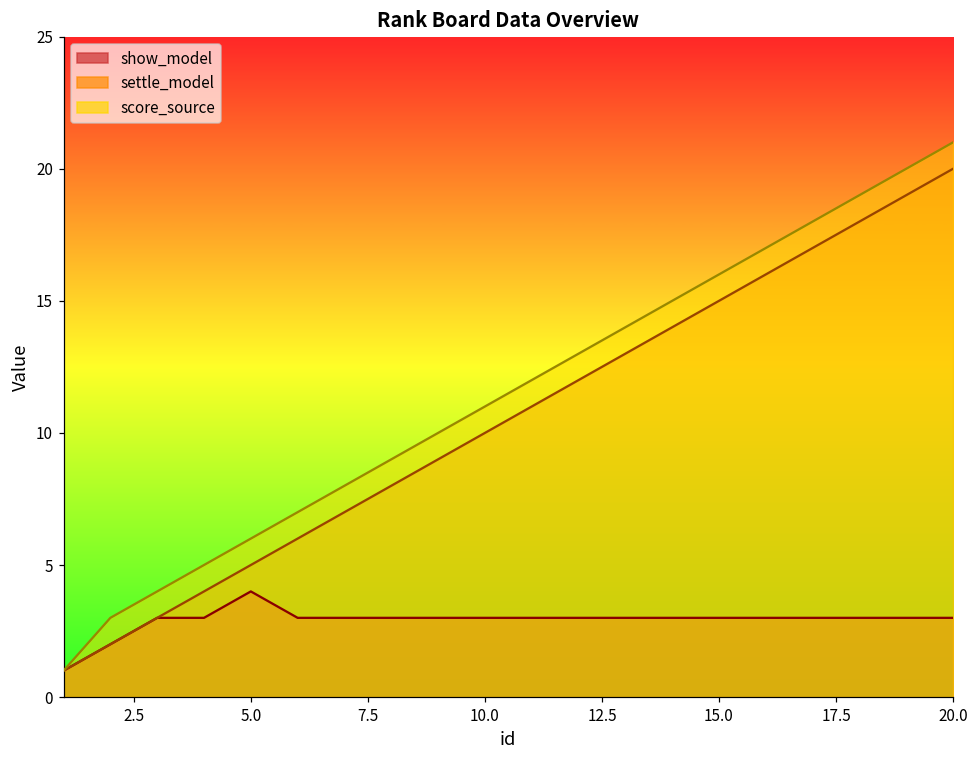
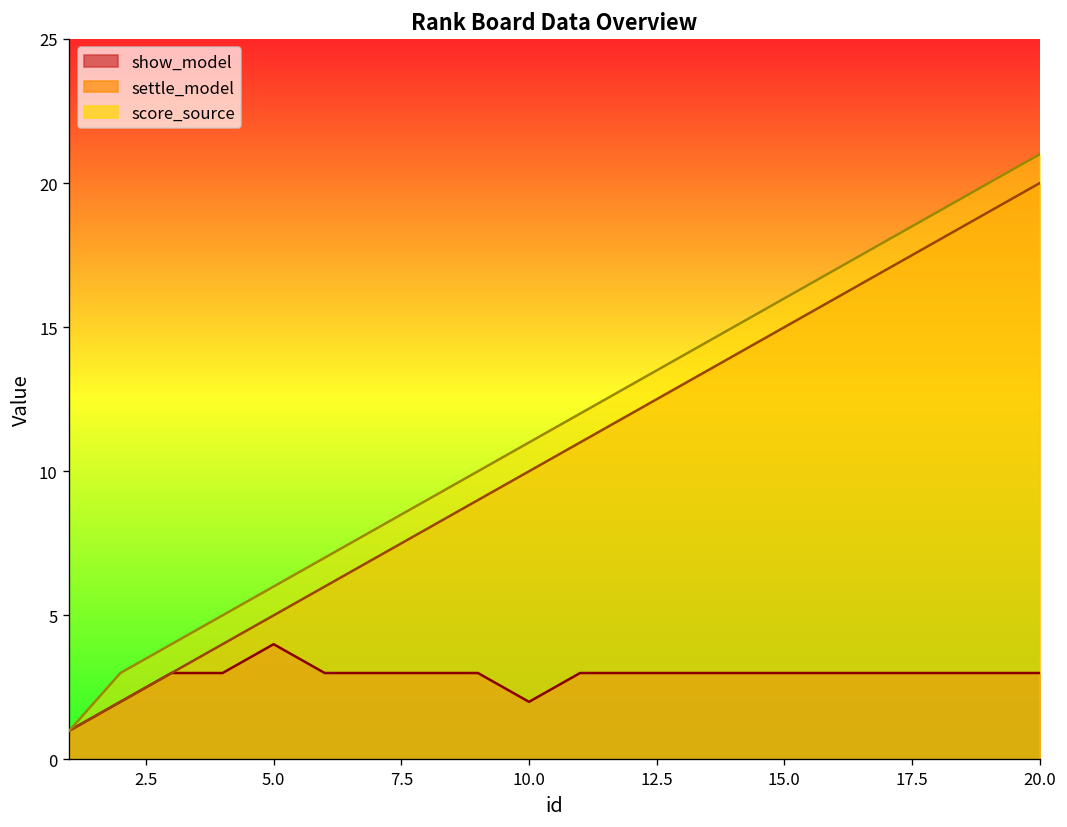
show_model, 10.0: 3 -> 2
